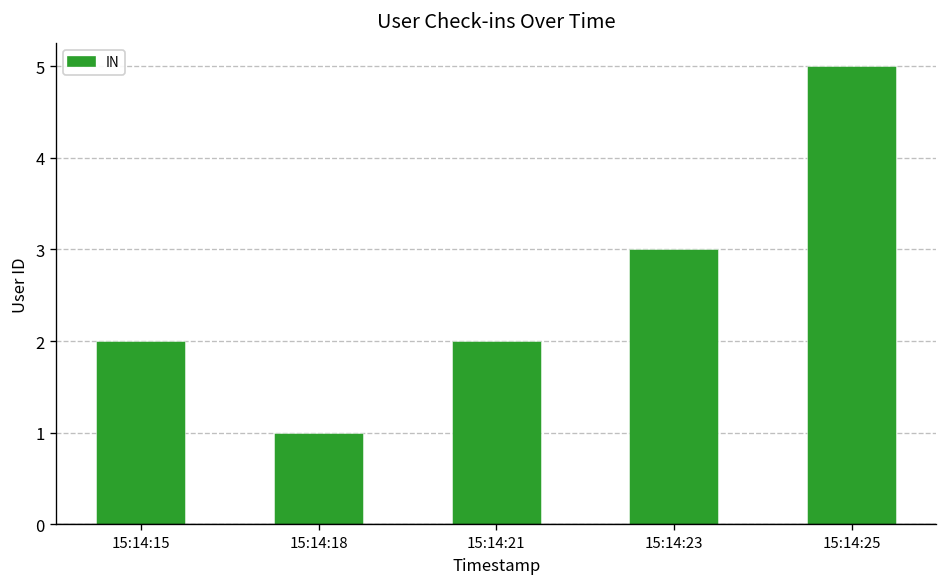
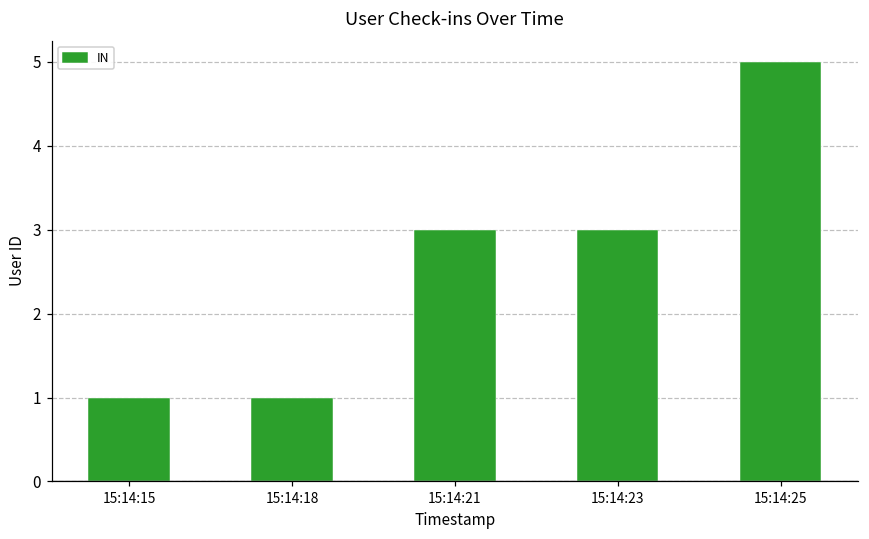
15:14:15: 2 -> 1
15:14:21: 2 -> 3
